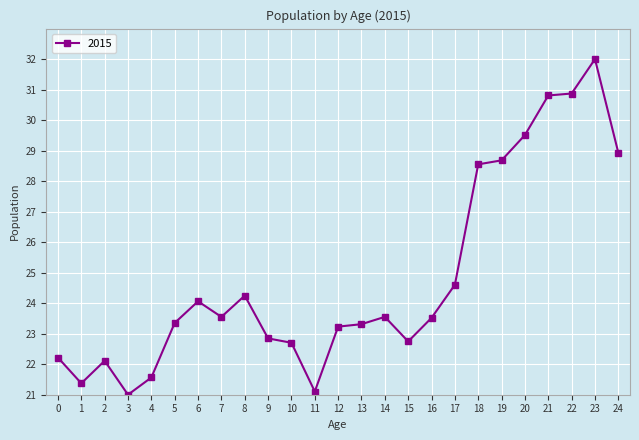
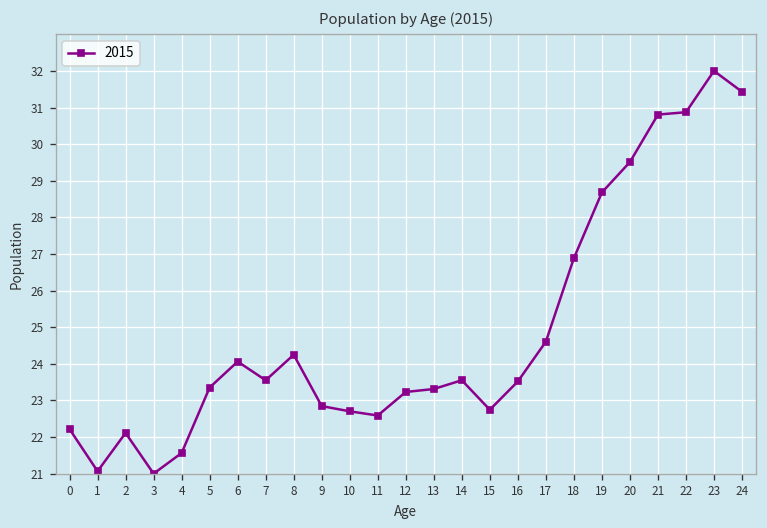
1: 21.4 -> 21.1
11: 21.1 -> 22.6
18: 28.6 -> 26.9
24: 28.9 -> 31.4
